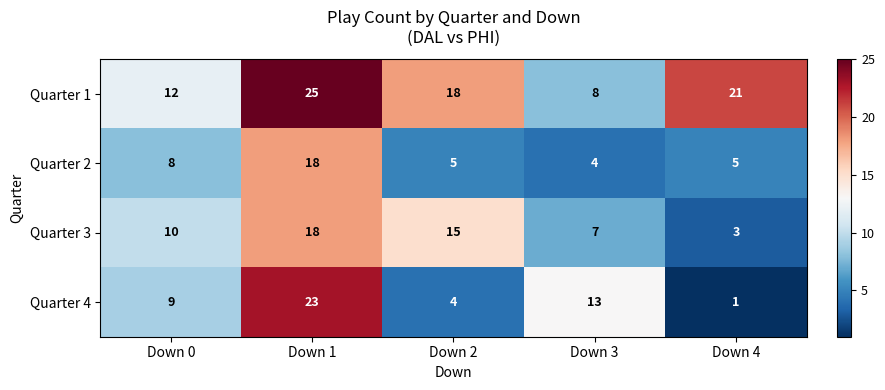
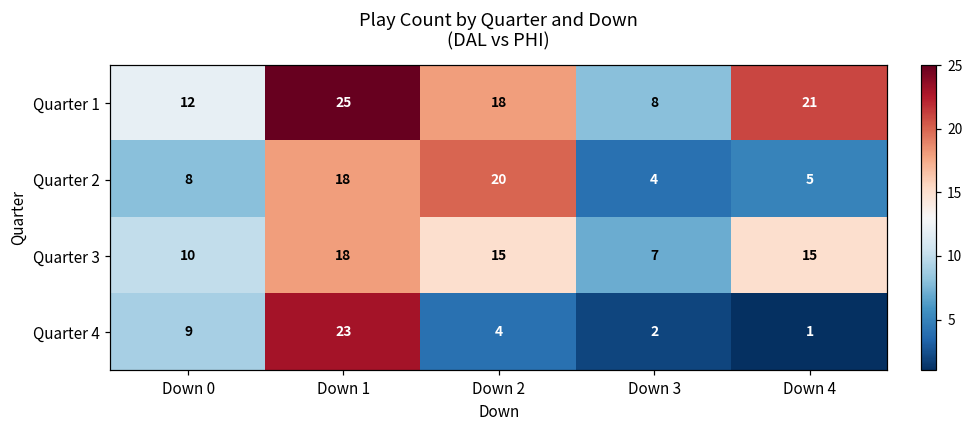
Quarter 2, Down 2: 5 -> 20
Quarter 3, Down 4: 3 -> 15
Quarter 4, Down 3: 13 -> 2
